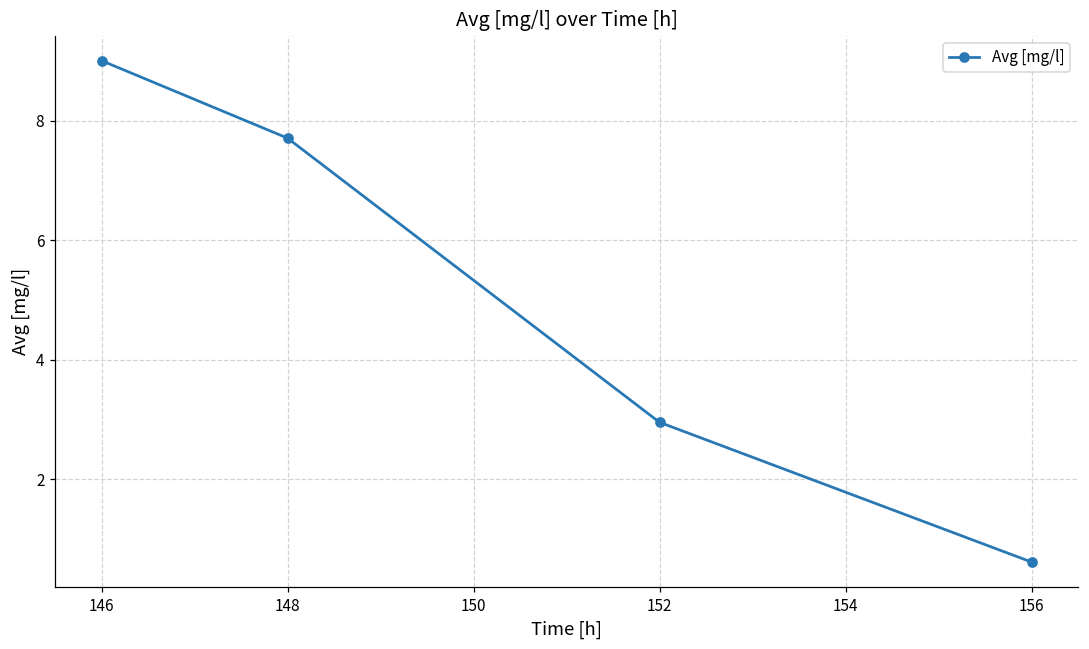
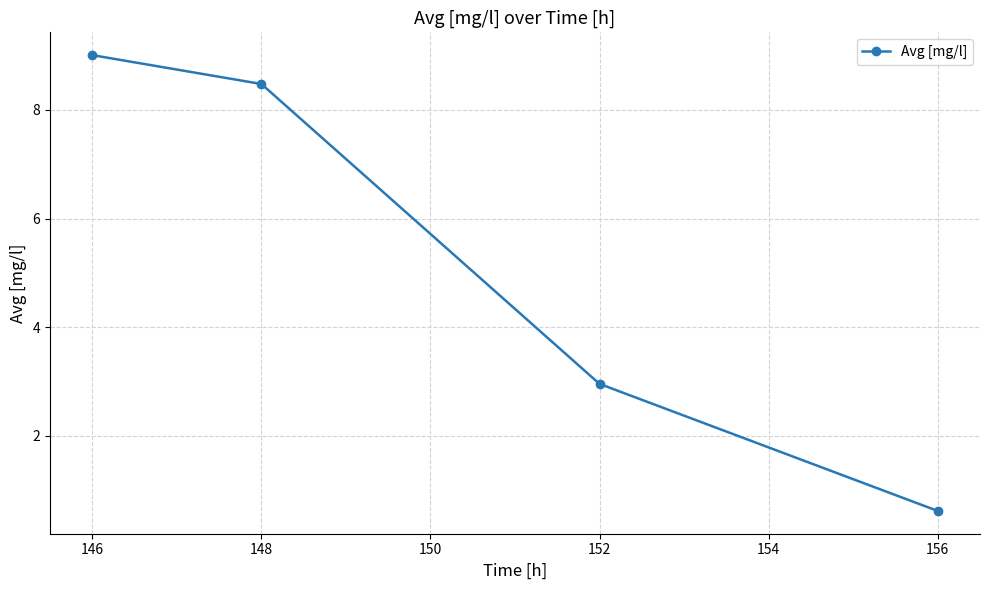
148: 7.7 -> 8.5
